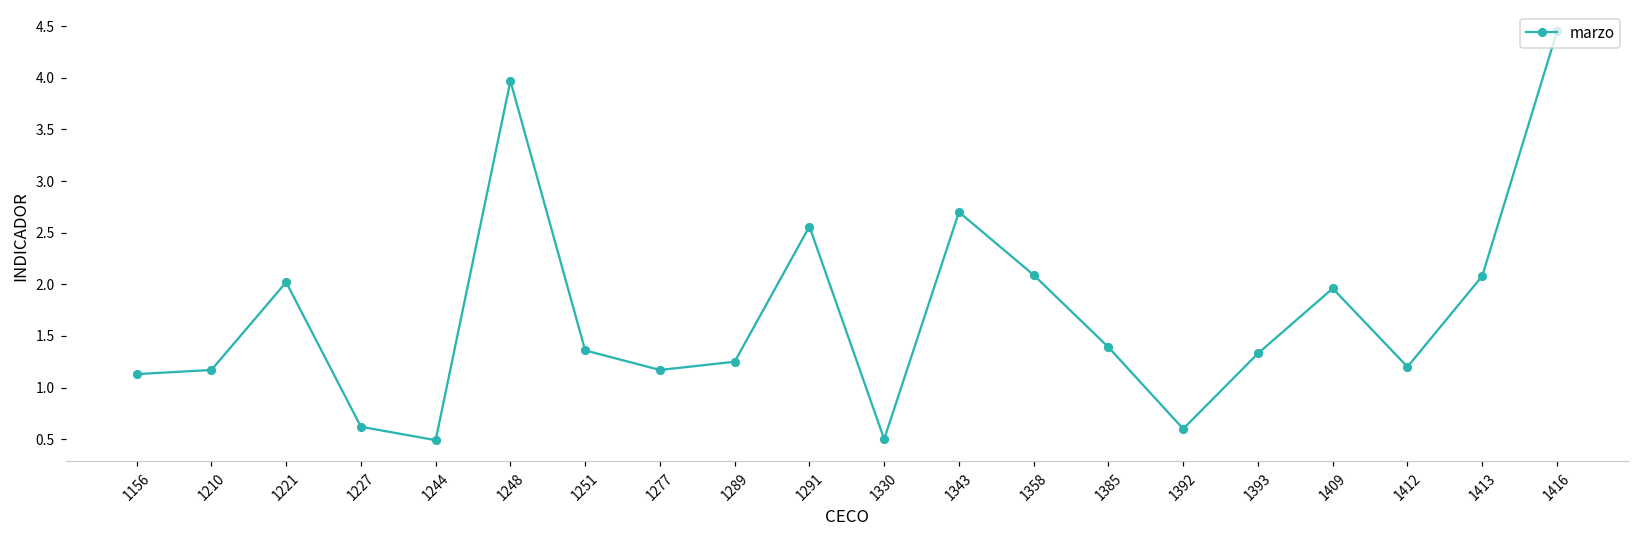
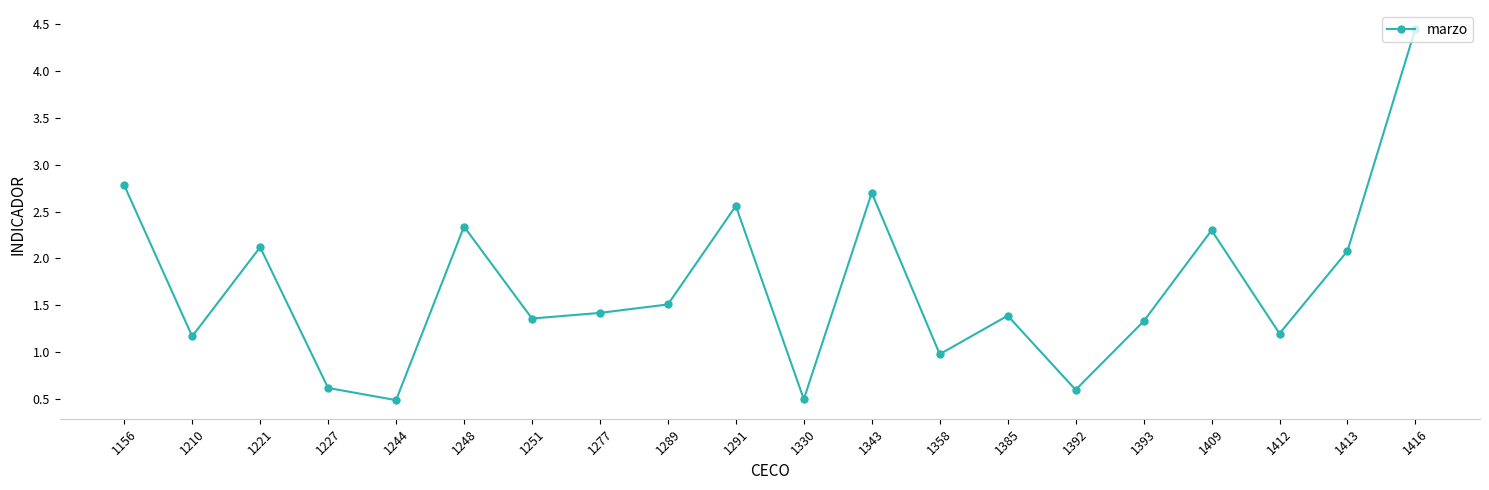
1156: 1.1 -> 2.8
1221: 2.0 -> 2.1
1248: 4.0 -> 2.3
1277: 1.2 -> 1.4
1289: 1.3 -> 1.5
1358: 2.1 -> 1.0
1409: 2.0 -> 2.3
